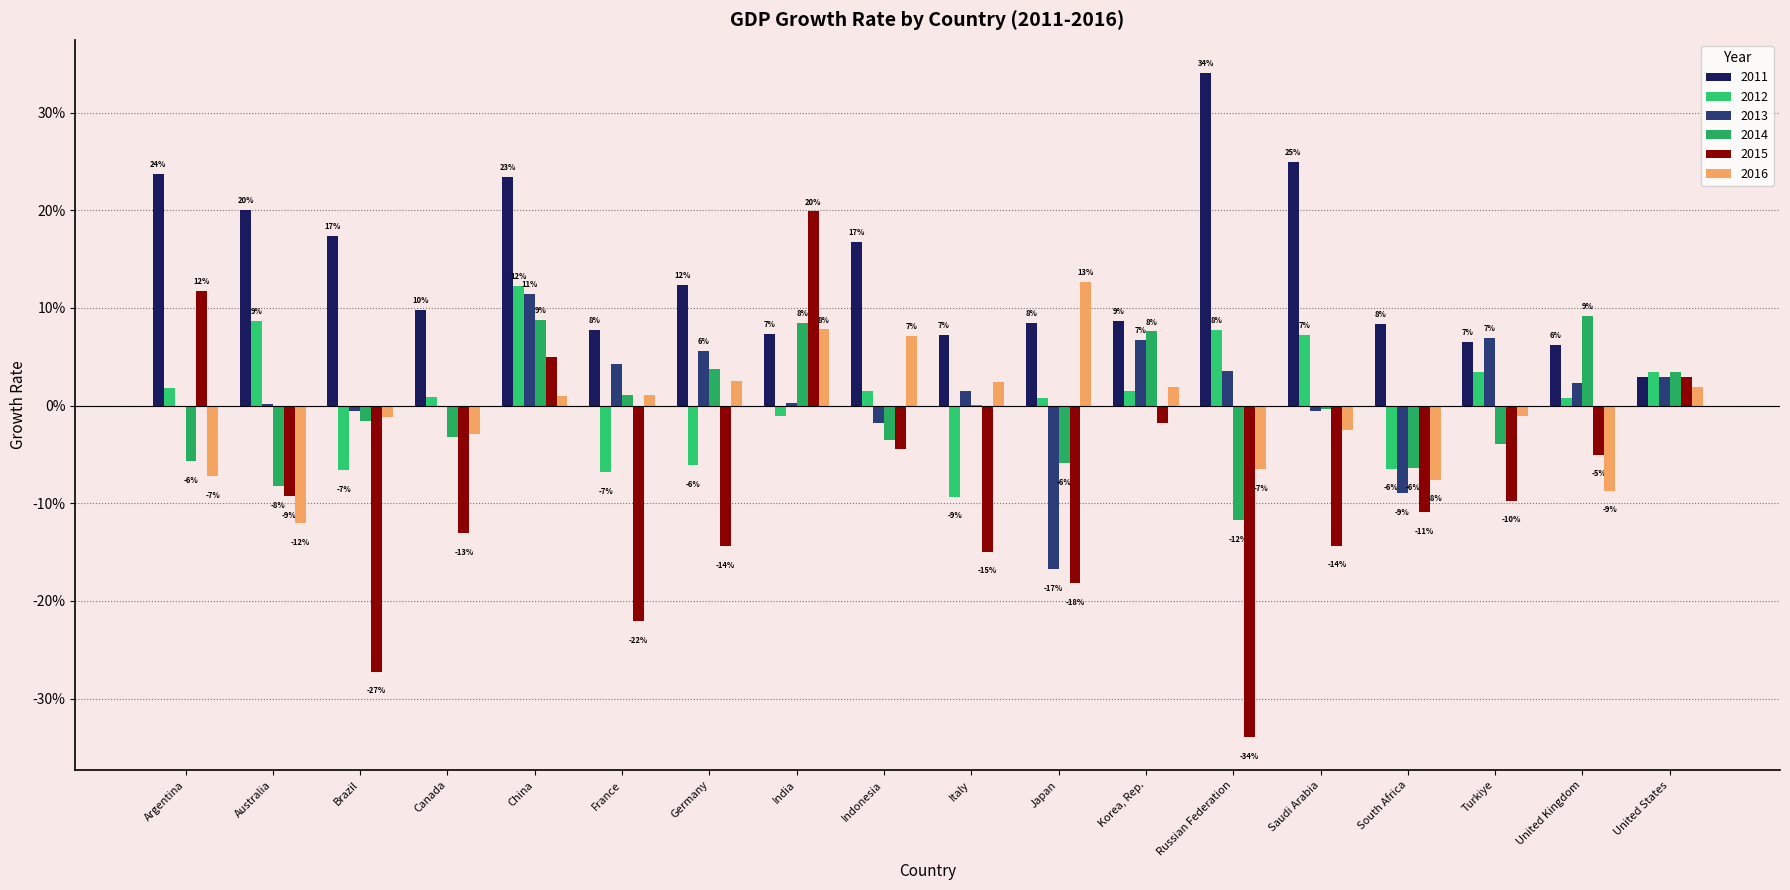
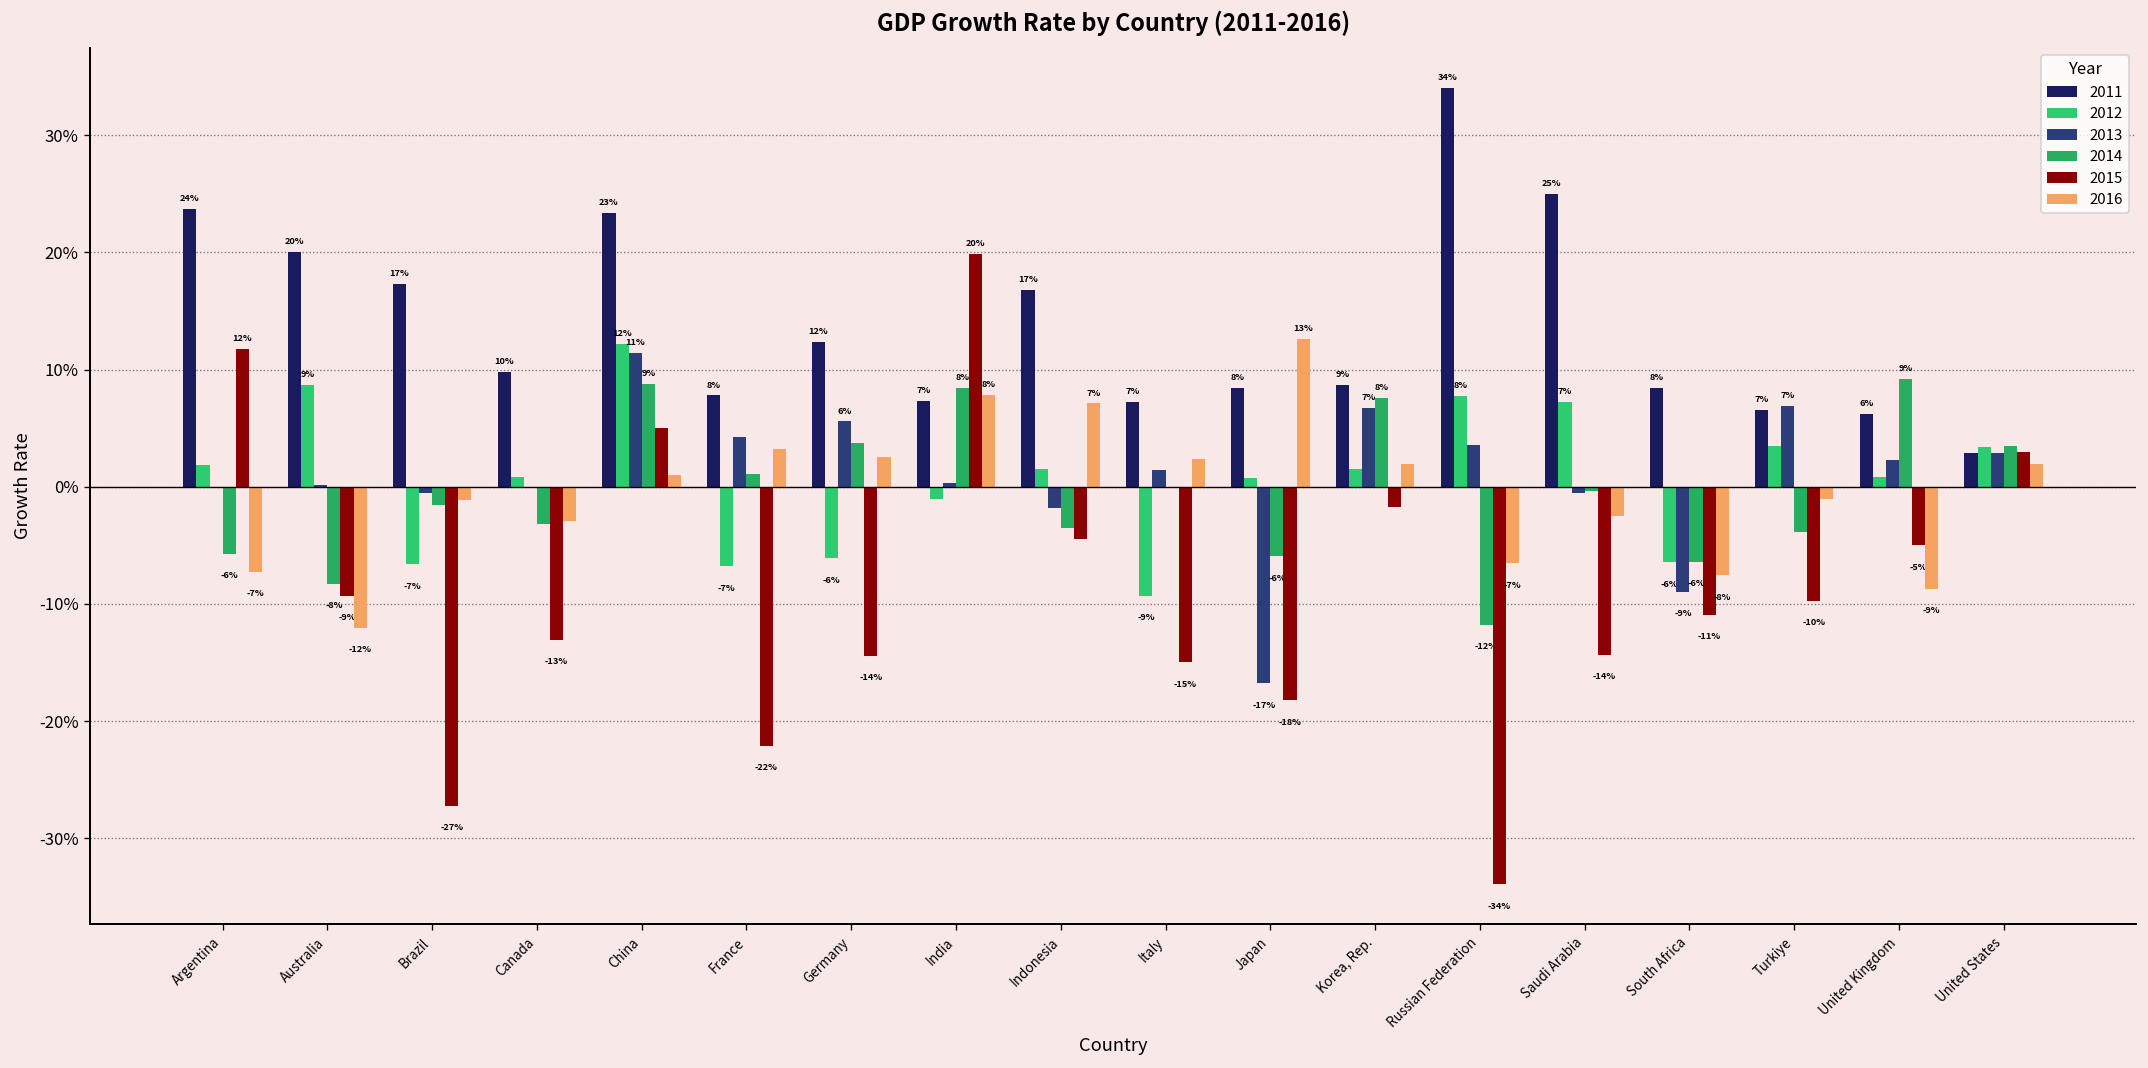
2016, France: 1% -> 3%
